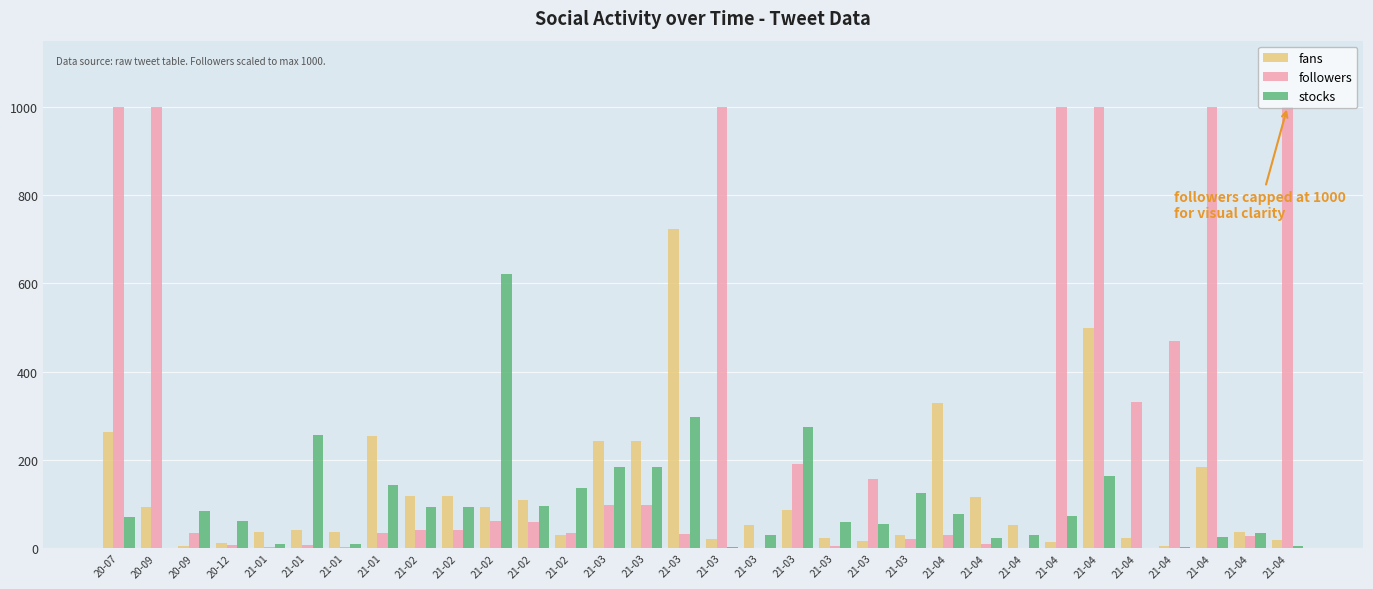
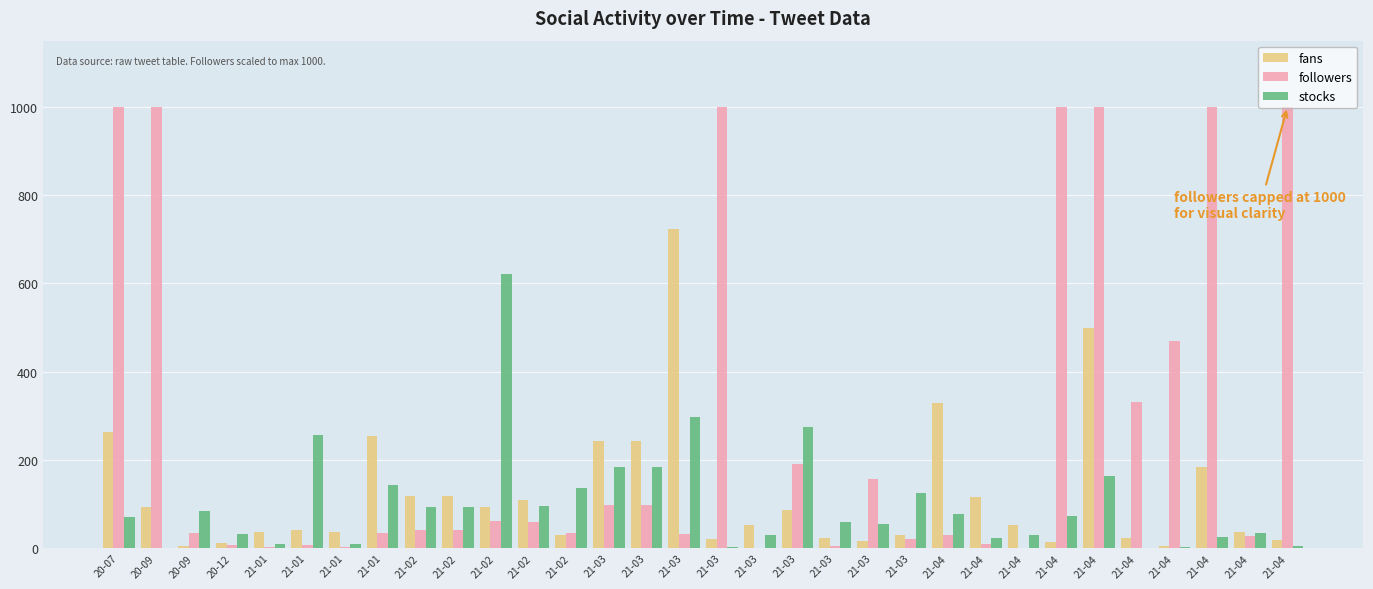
stocks, 20-12: 60 -> 30
